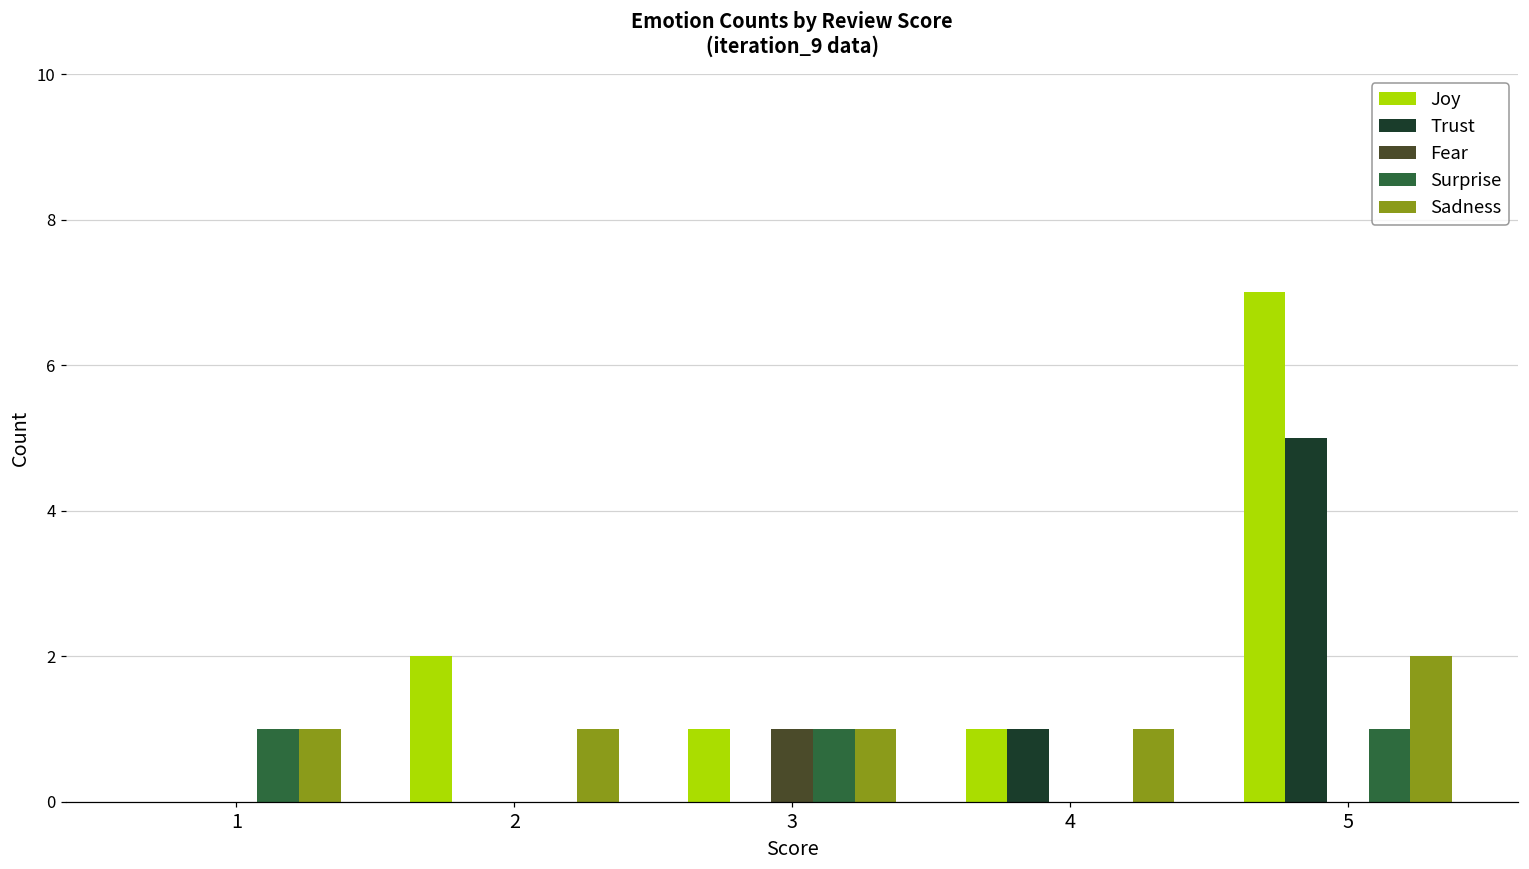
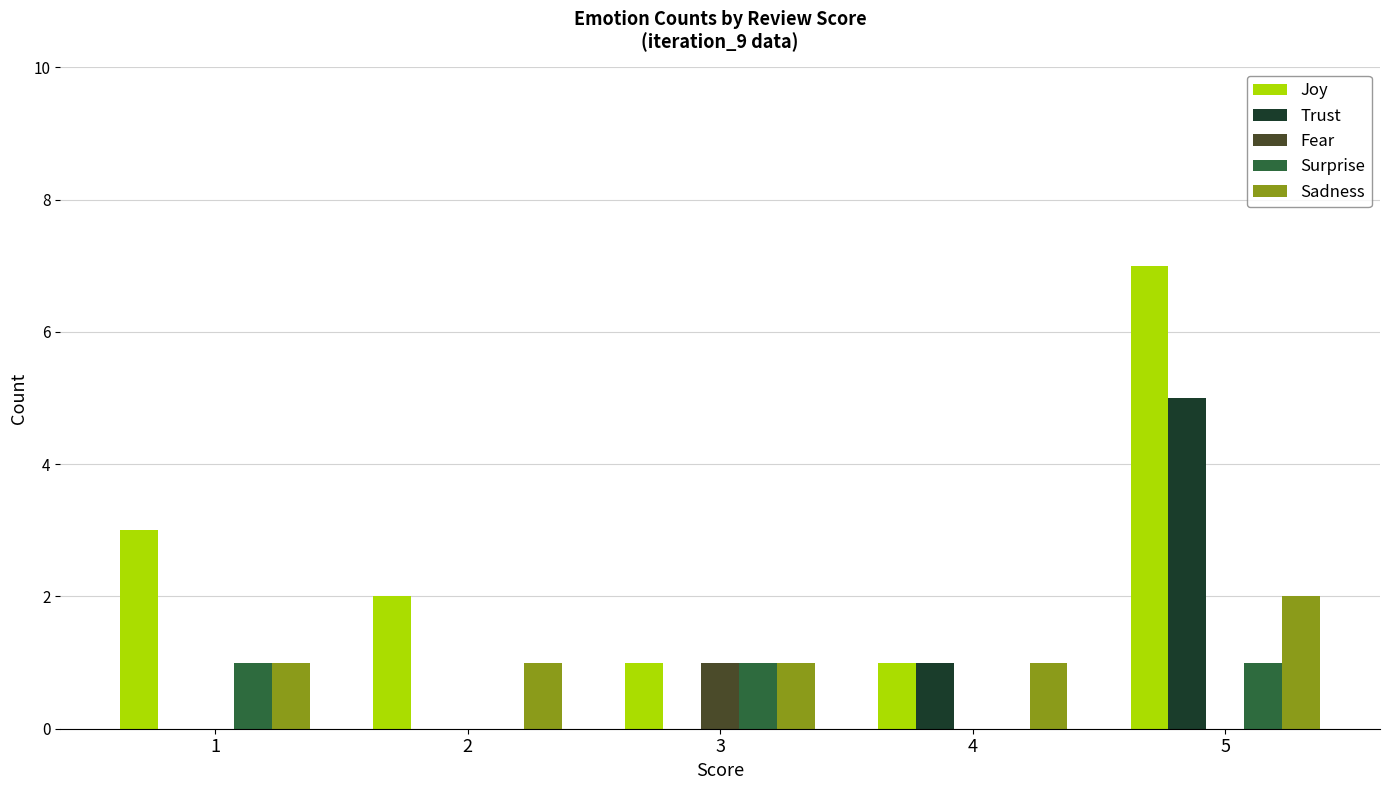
Joy, 1: 0 -> 3
